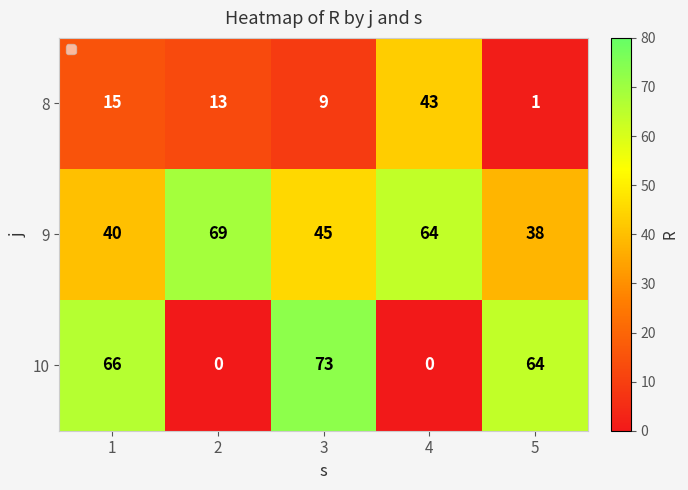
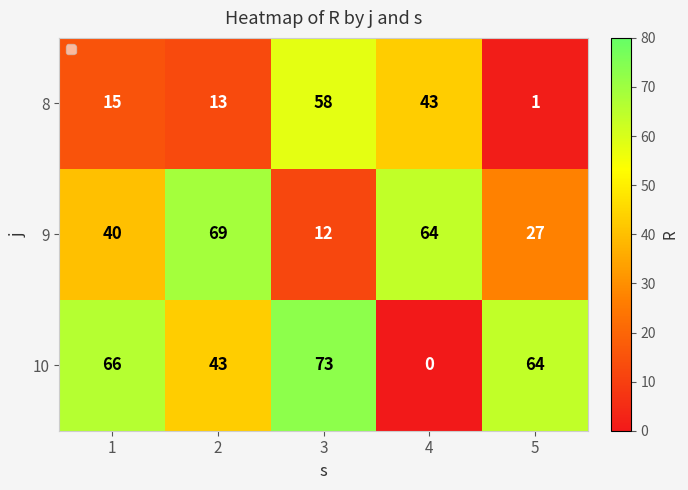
8, 3: 9 -> 58
9, 3: 45 -> 12
9, 5: 38 -> 27
10, 2: 0 -> 43
